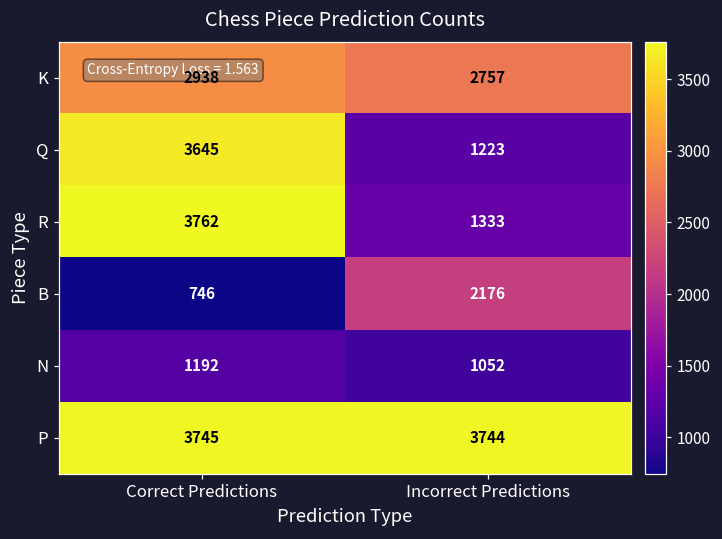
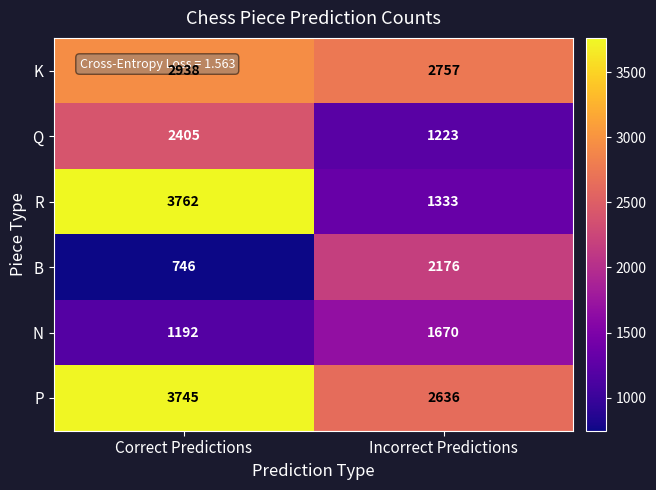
Q, Correct Predictions: 3645 -> 2405
N, Incorrect Predictions: 1052 -> 1670
P, Incorrect Predictions: 3744 -> 2636
